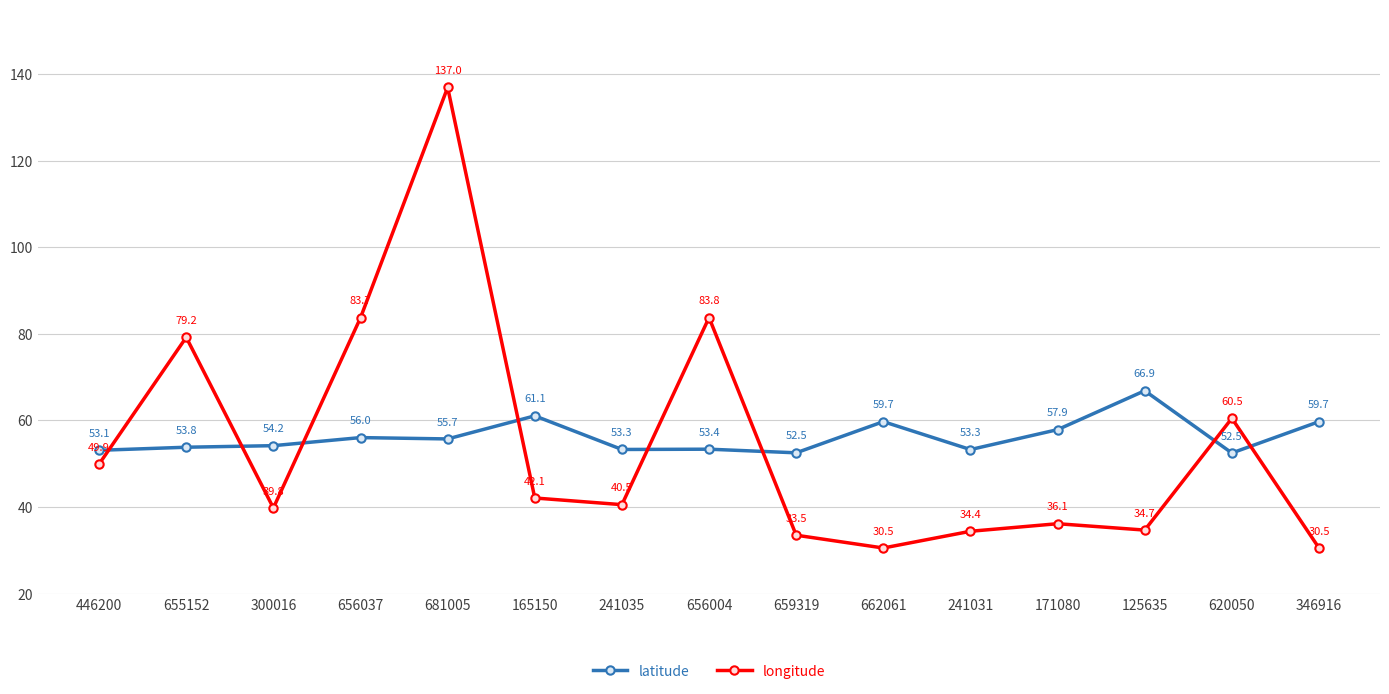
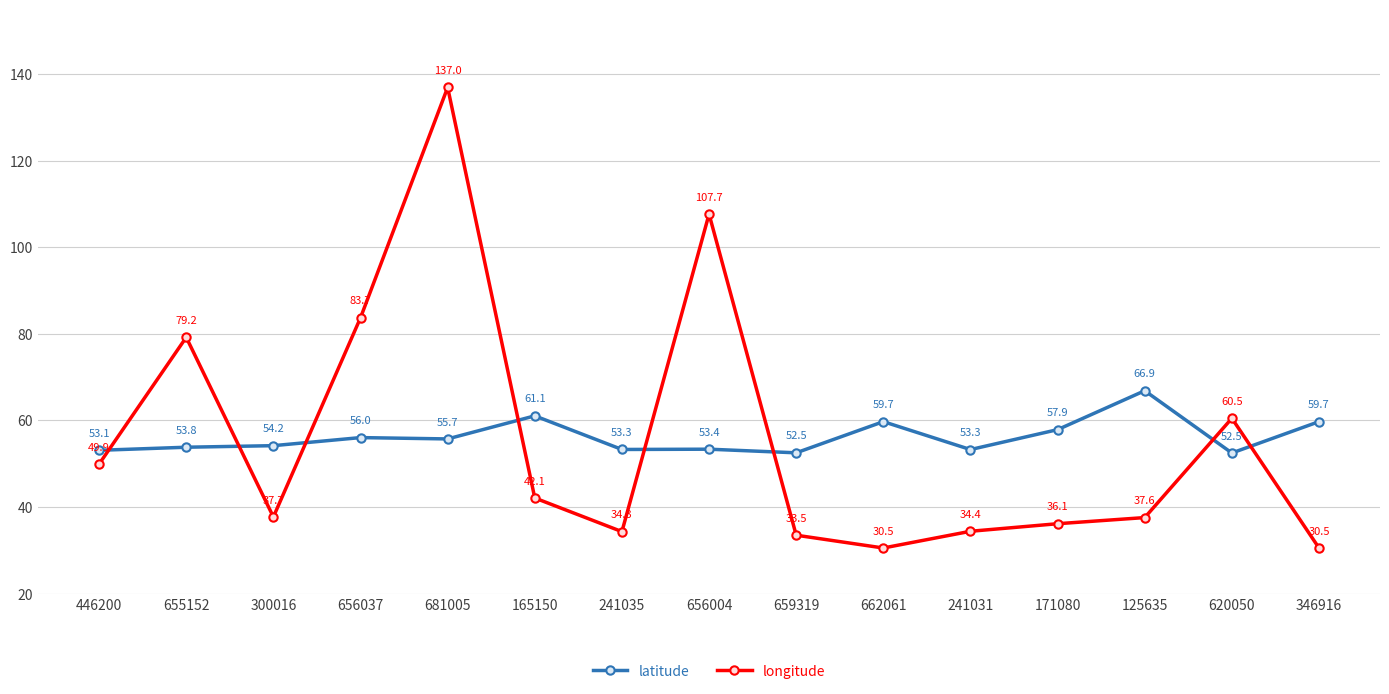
longitude, 300016: 39.8 -> 37.7
longitude, 241035: 40.5 -> 34.3
longitude, 656004: 83.8 -> 107.7
longitude, 125635: 34.7 -> 37.6
